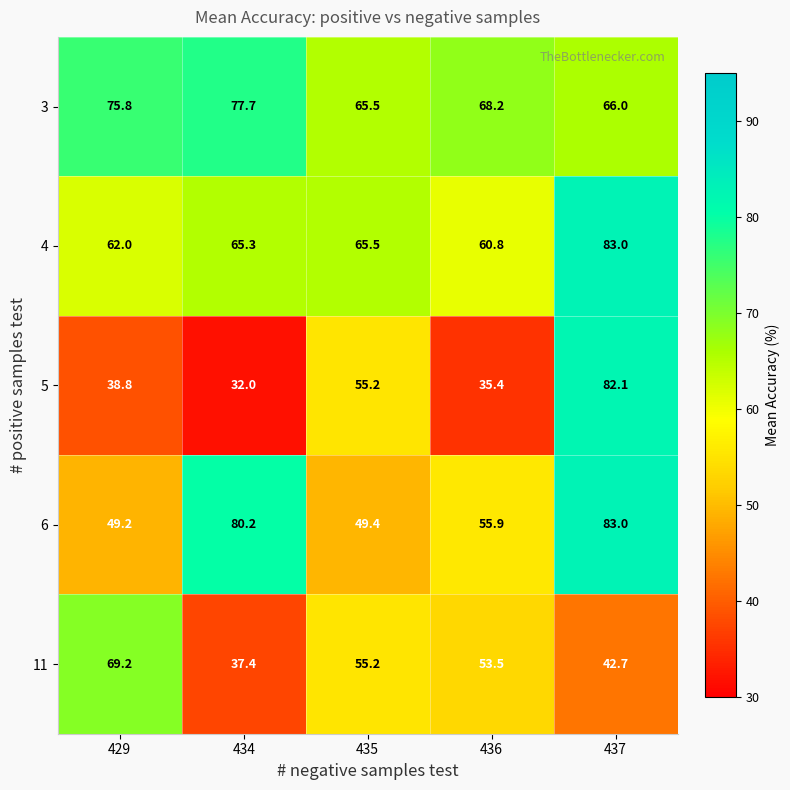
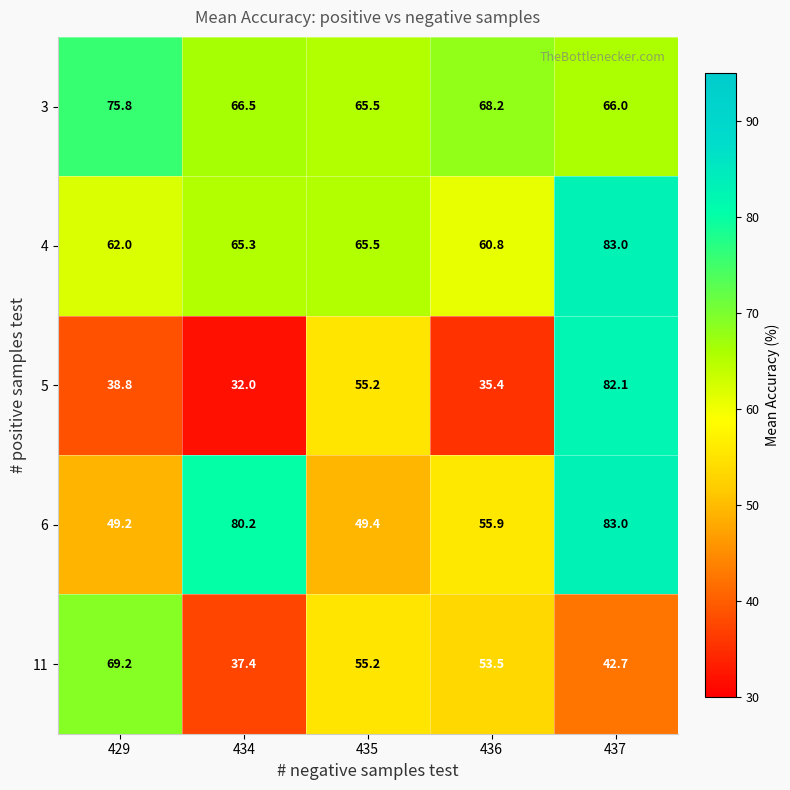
3, 434: 77.7 -> 66.5
